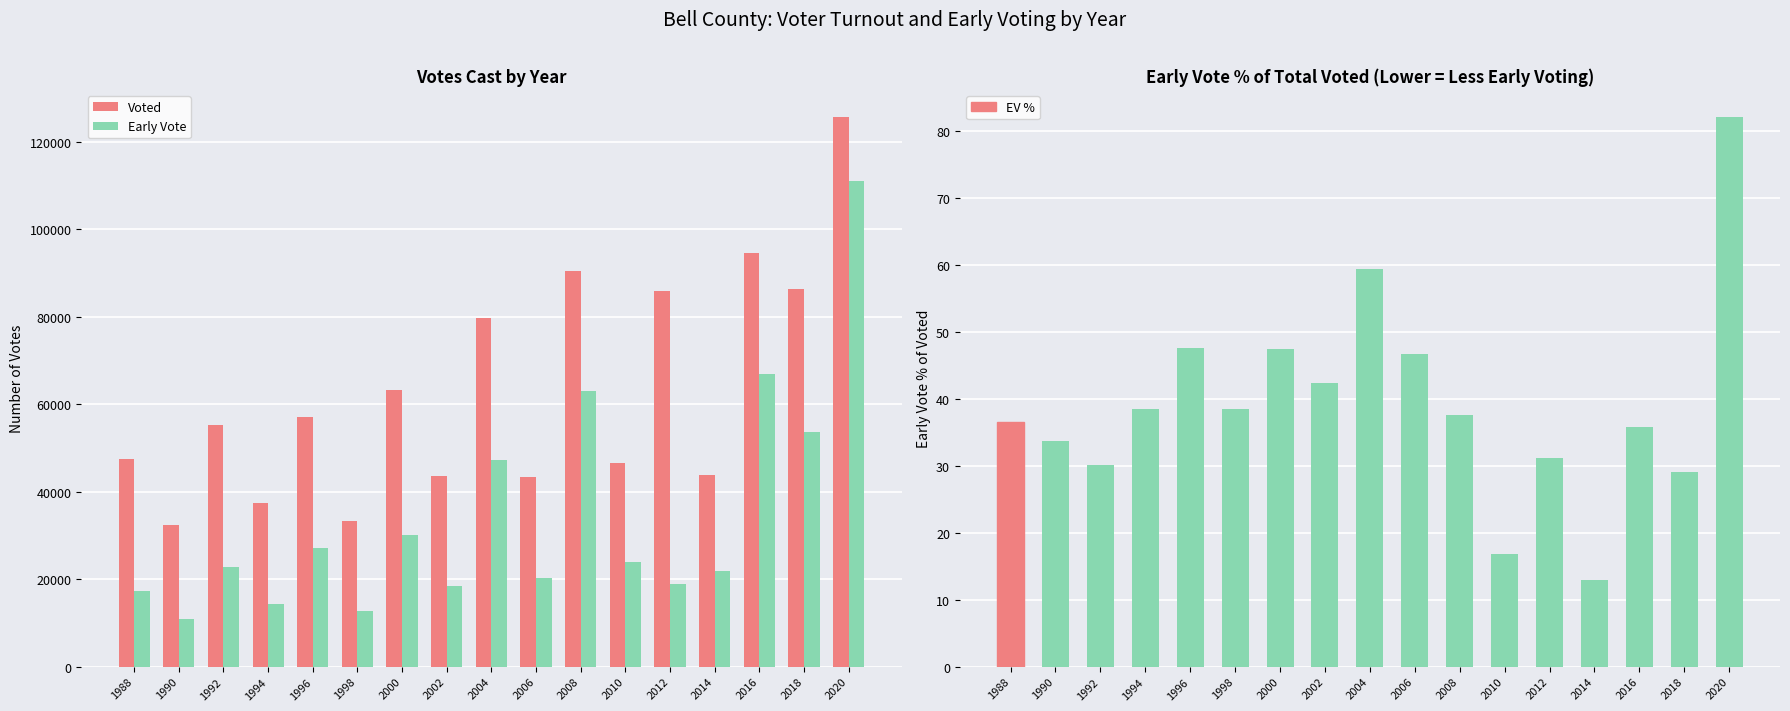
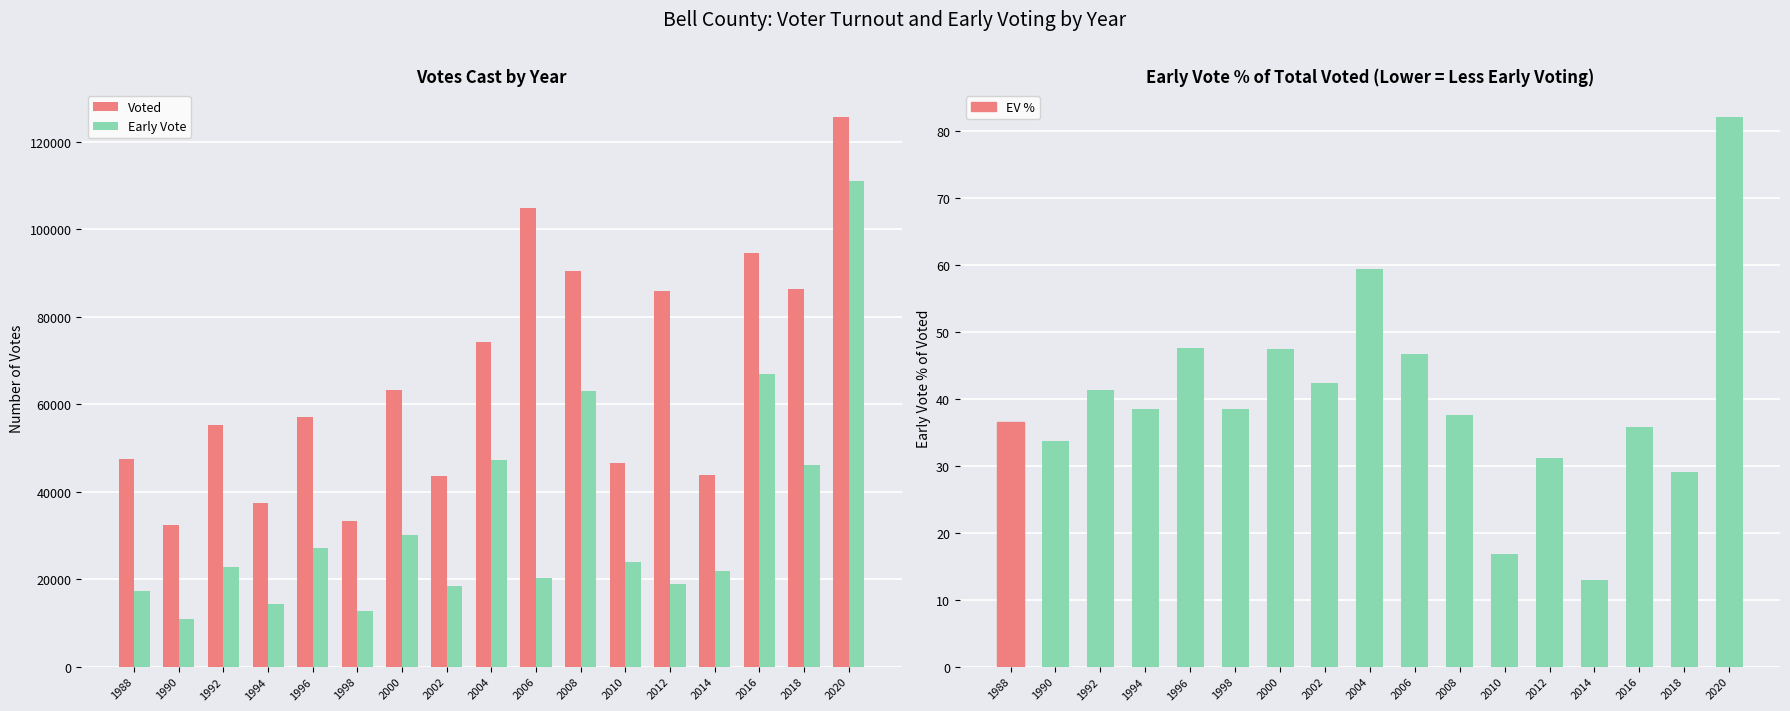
Votes Cast by Year, Voted, 2004: 80000 -> 74000
Votes Cast by Year, Voted, 2006: 43000 -> 105000
Votes Cast by Year, Early Vote, 2018: 54000 -> 46000
Early Vote % of Total Voted (Lower = Less Early Voting), 1992: 30 -> 41
